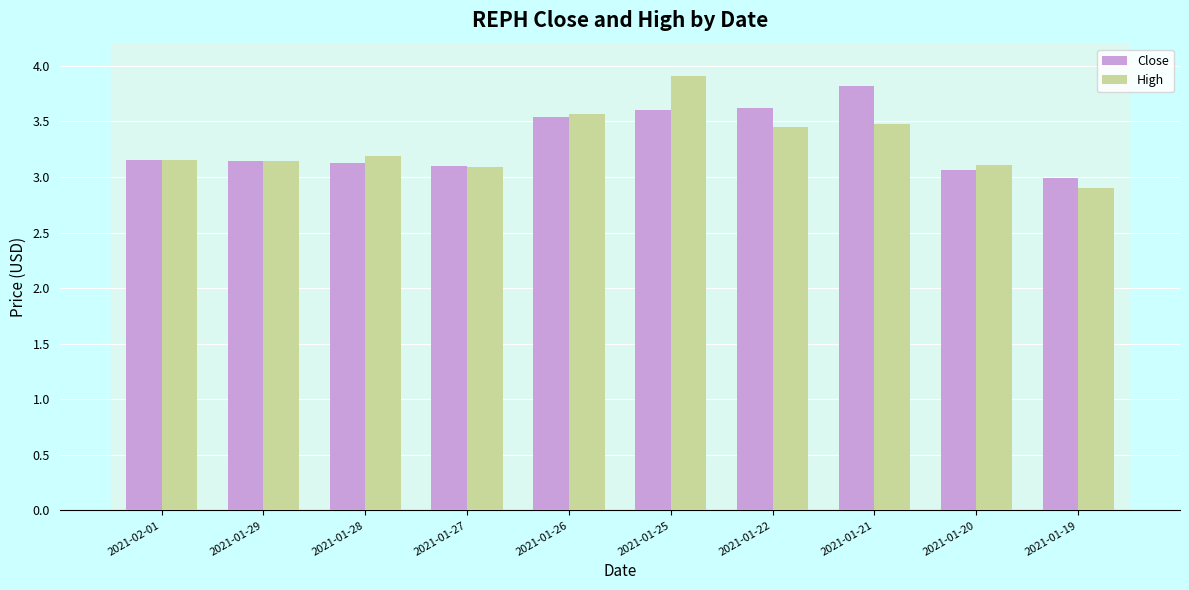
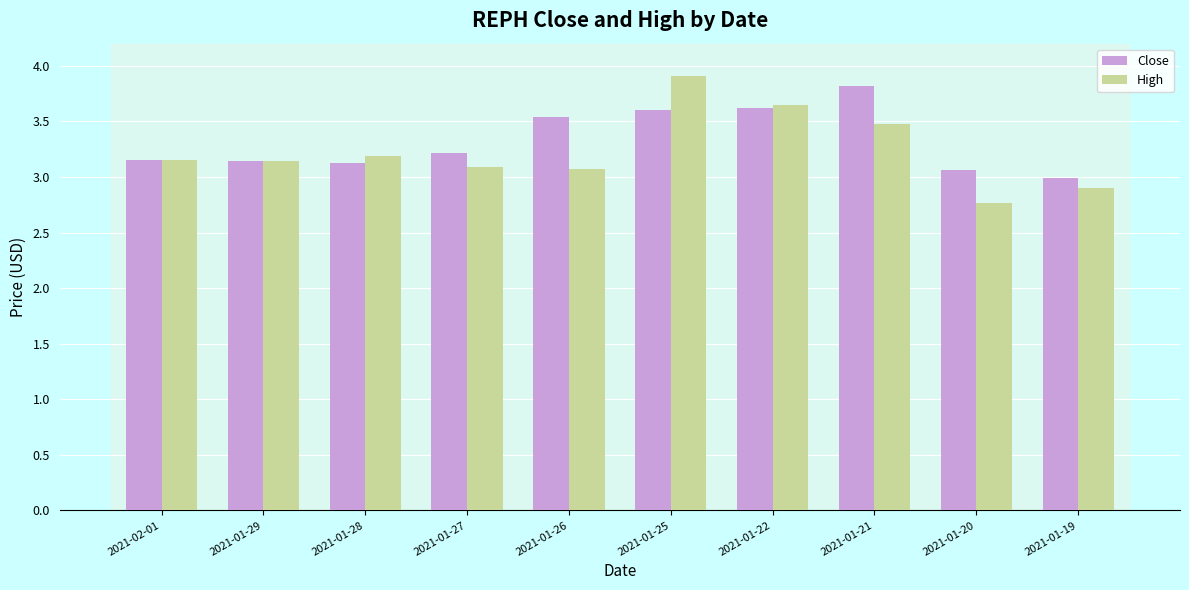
Close, 2021-01-27: 3.10 -> 3.22
High, 2021-01-26: 3.57 -> 3.07
High, 2021-01-22: 3.45 -> 3.65
High, 2021-01-20: 3.11 -> 2.76
